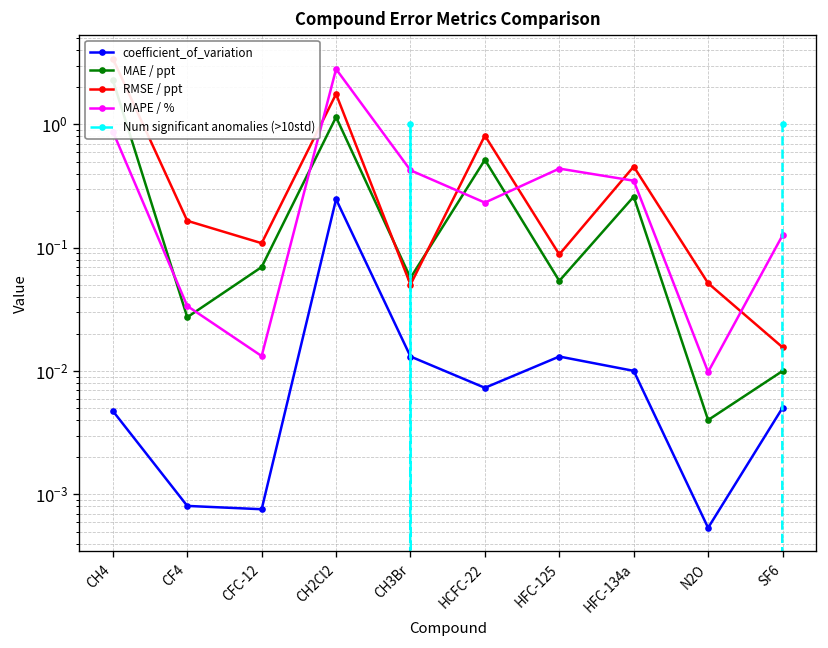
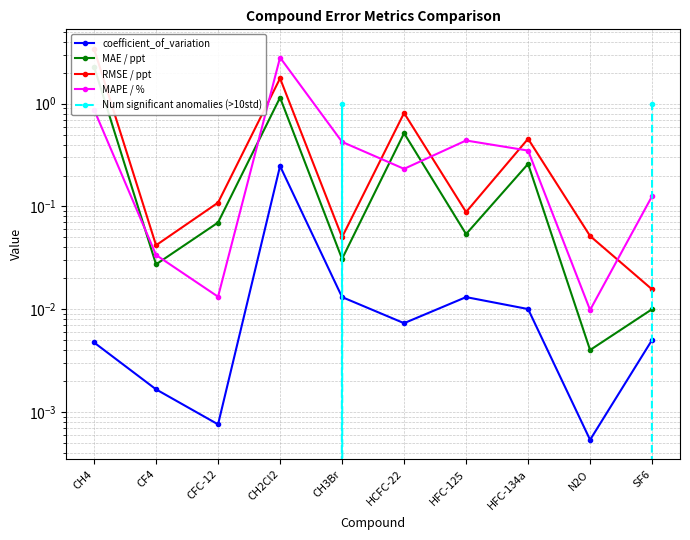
coefficient_of_variation, CF4: 0.0008 -> 0.0017
RMSE / ppt, CF4: 0.17 -> 0.042
MAE / ppt, CH3Br: 0.06 -> 0.031
